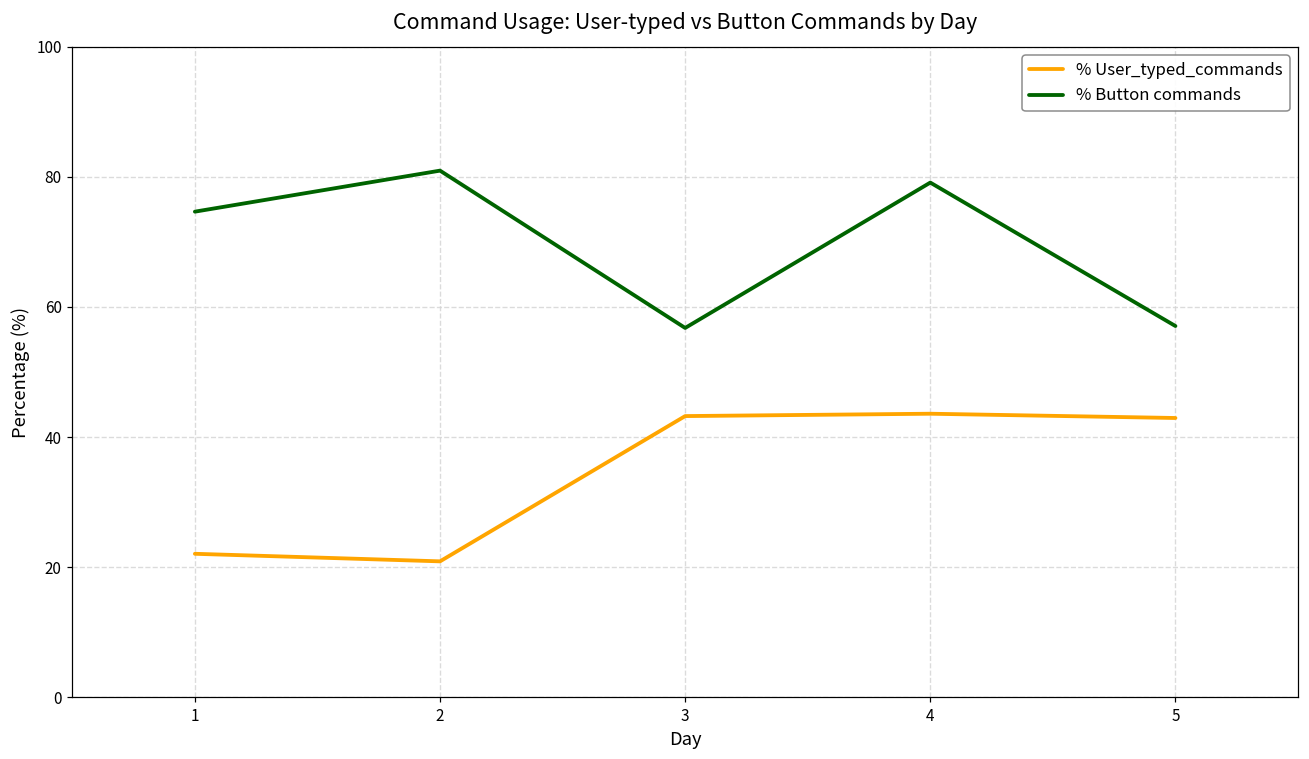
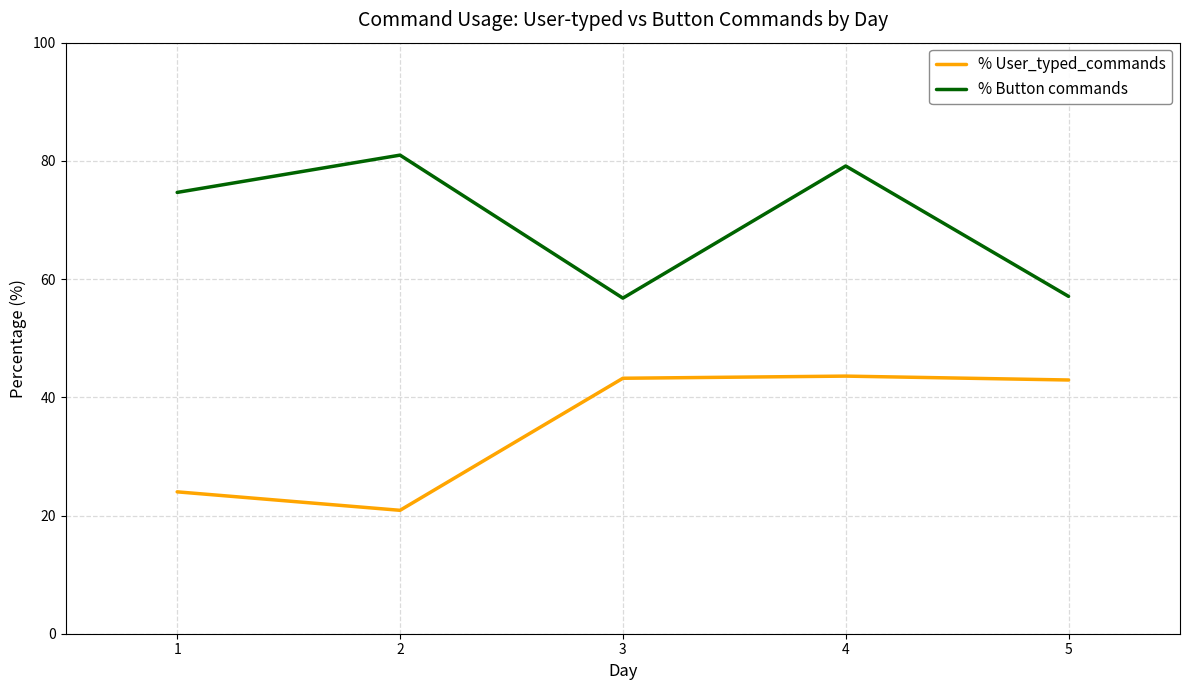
% User_typed_commands, 1: 22 -> 24
